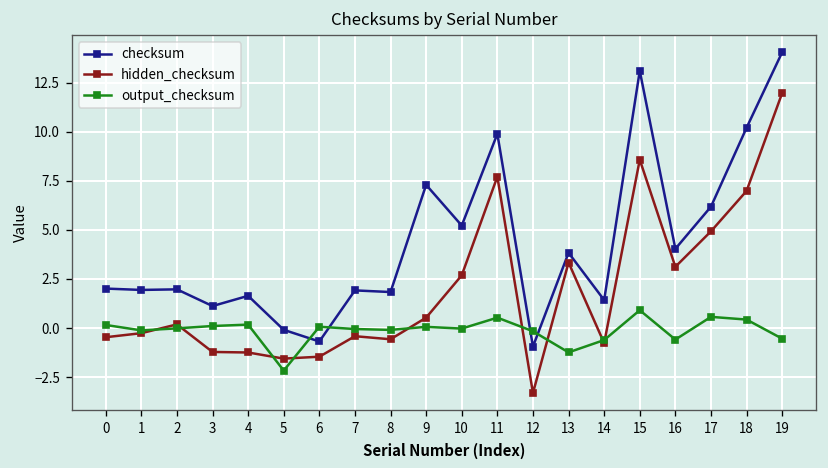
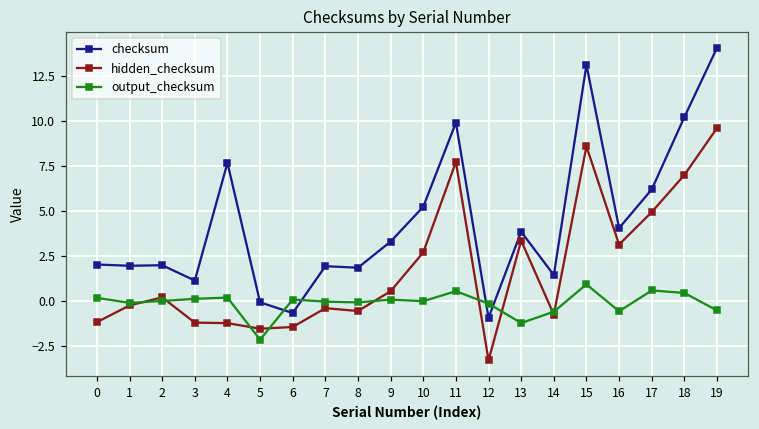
hidden_checksum, 0: -0.5 -> -1.2
checksum, 4: 1.6 -> 7.7
checksum, 9: 7.3 -> 3.3
hidden_checksum, 19: 12.0 -> 9.6
